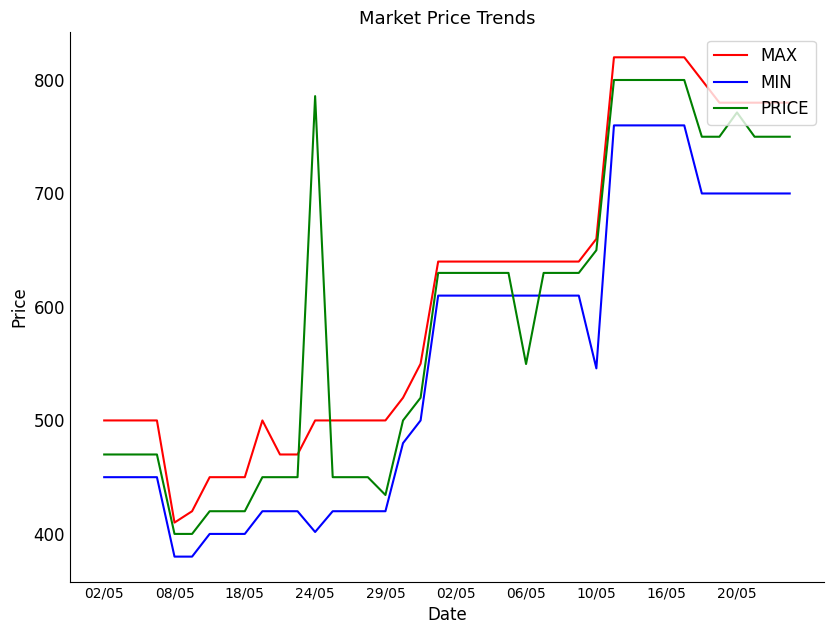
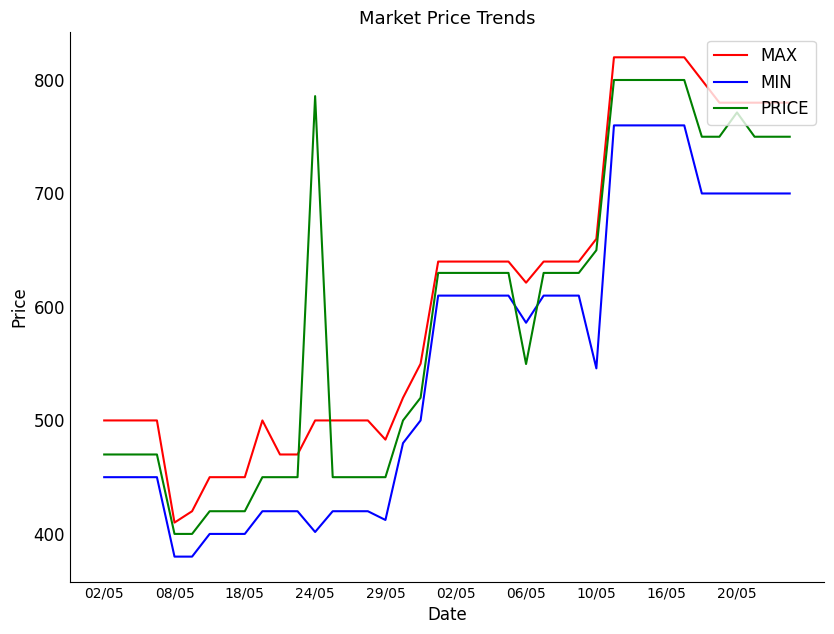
MAX, 29/05: 500 -> 483
MIN, 29/05: 420 -> 412
PRICE, 29/05: 434 -> 450
MAX, 06/05: 640 -> 621
MIN, 06/05: 610 -> 586
